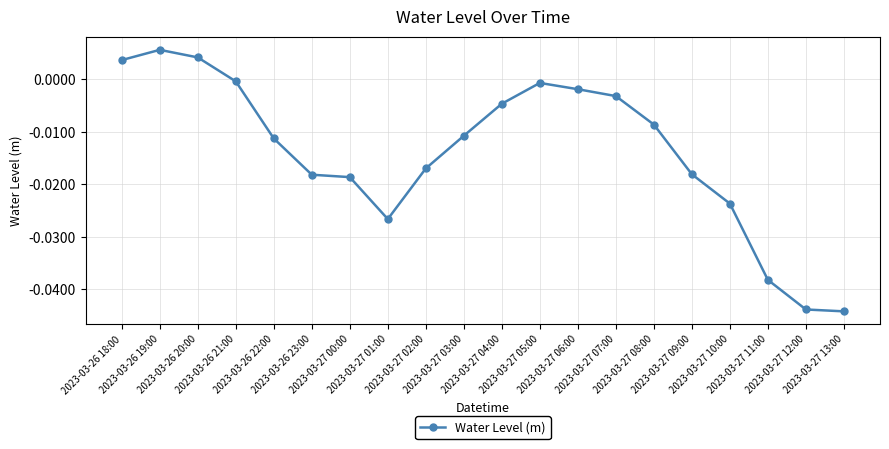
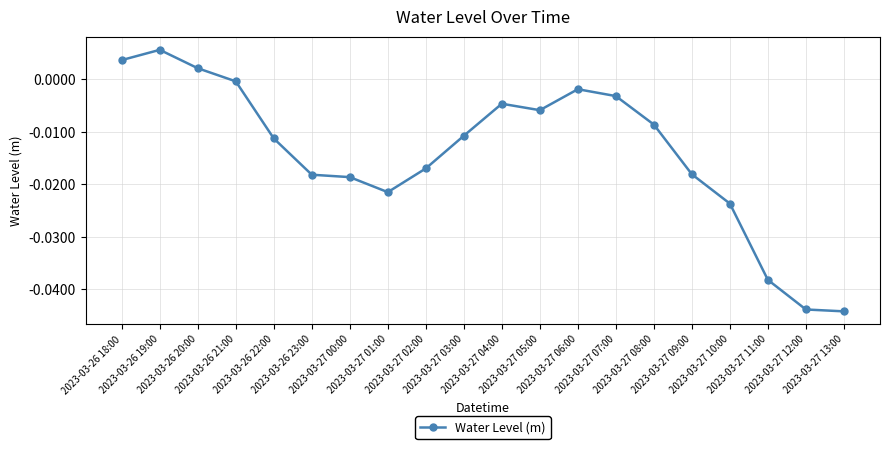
2023-03-26 20:00: 0.004 -> 0.002
2023-03-27 01:00: -0.027 -> -0.021
2023-03-27 05:00: -0.001 -> -0.006
